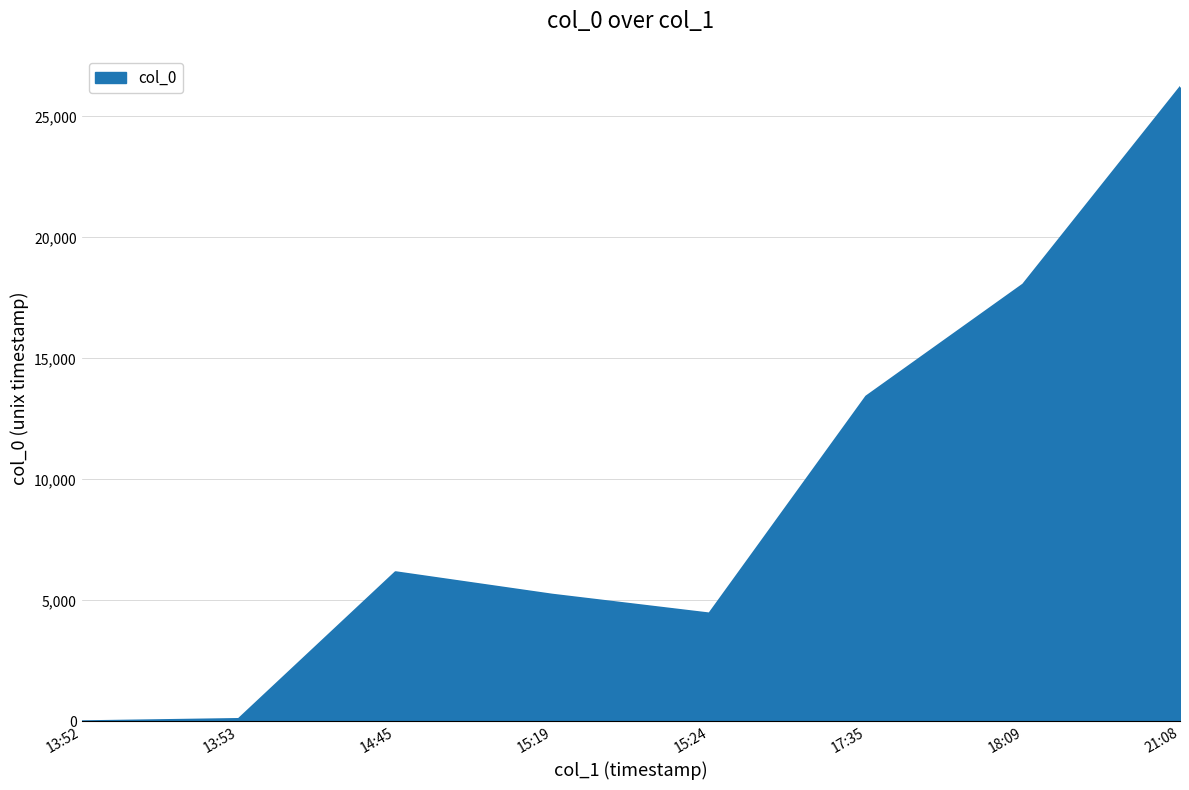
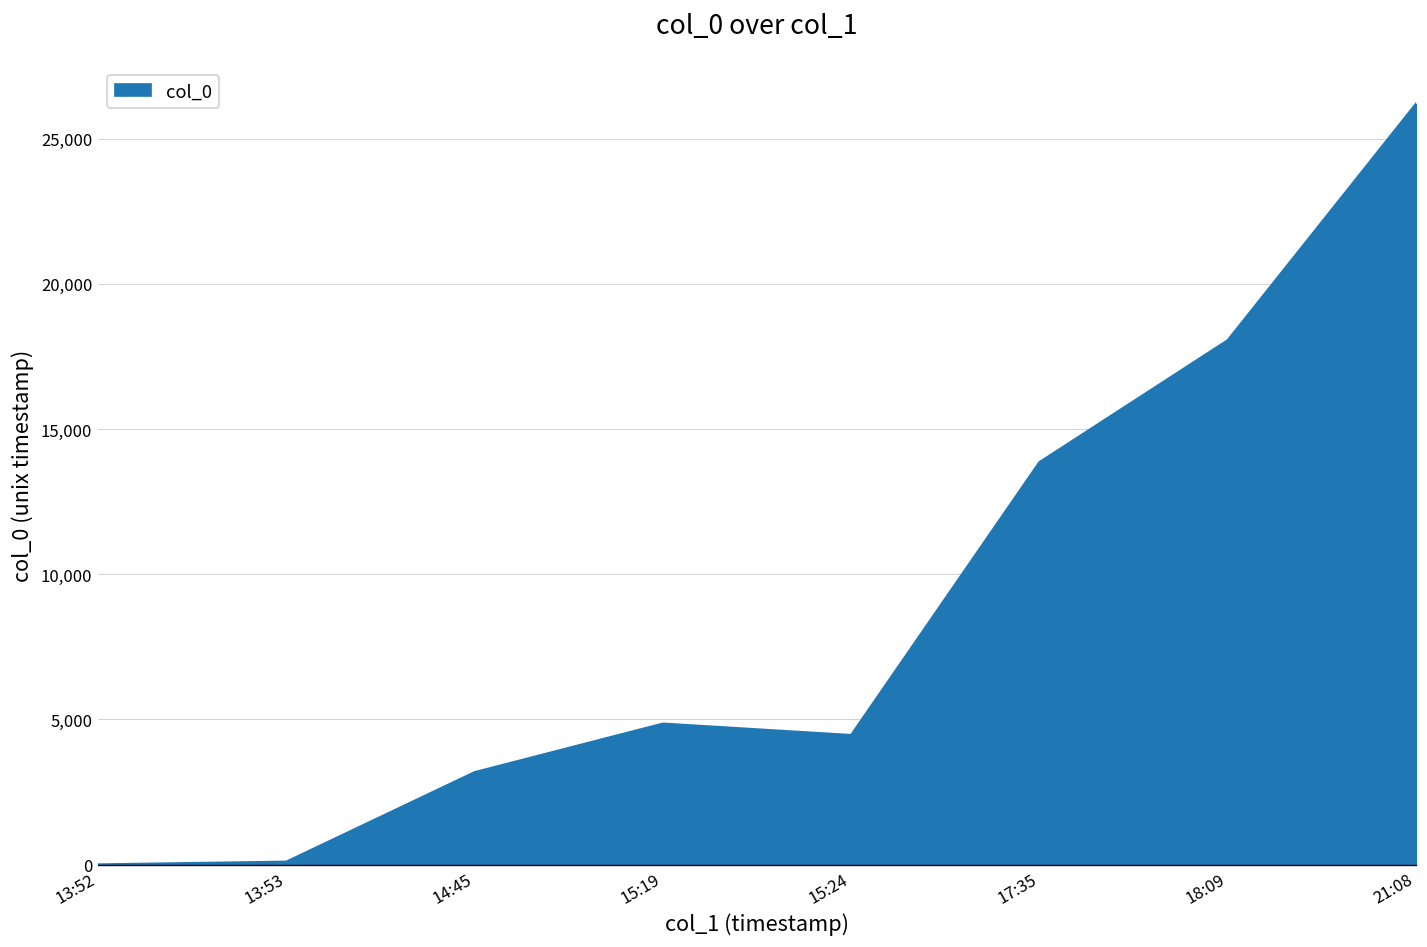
14:45: 6,200 -> 3,200
15:19: 5,200 -> 4,900
17:35: 13,400 -> 13,900
